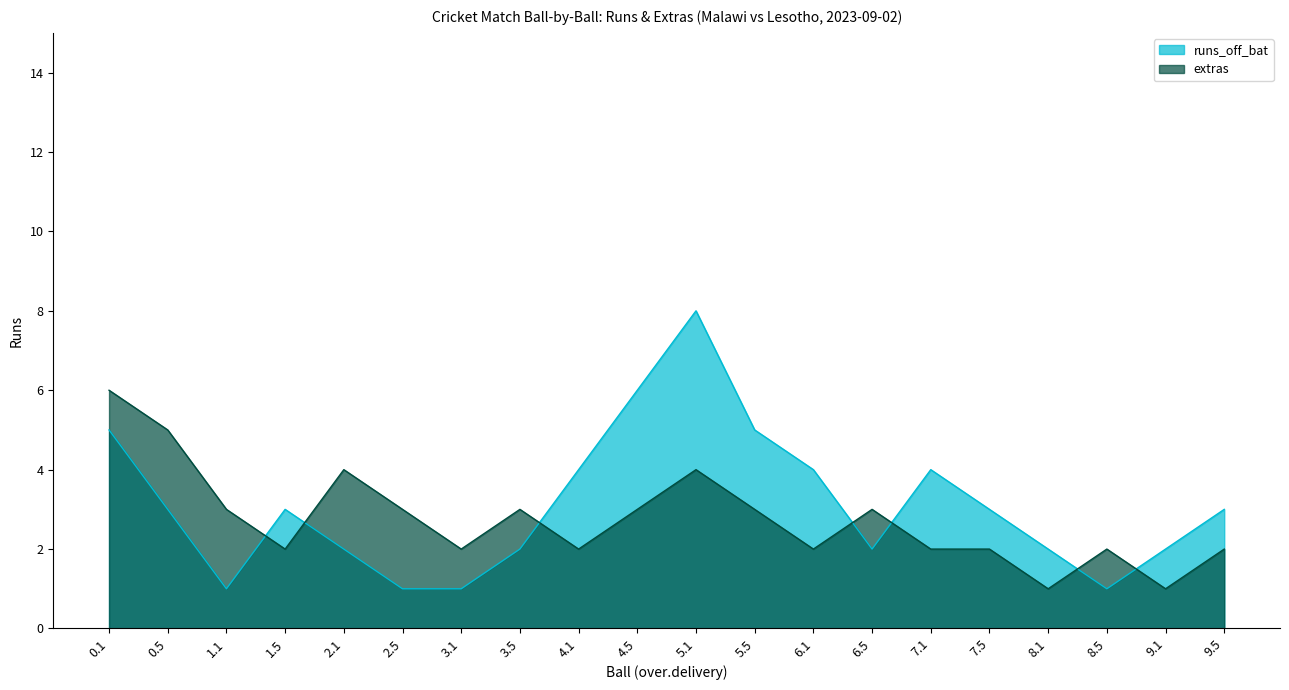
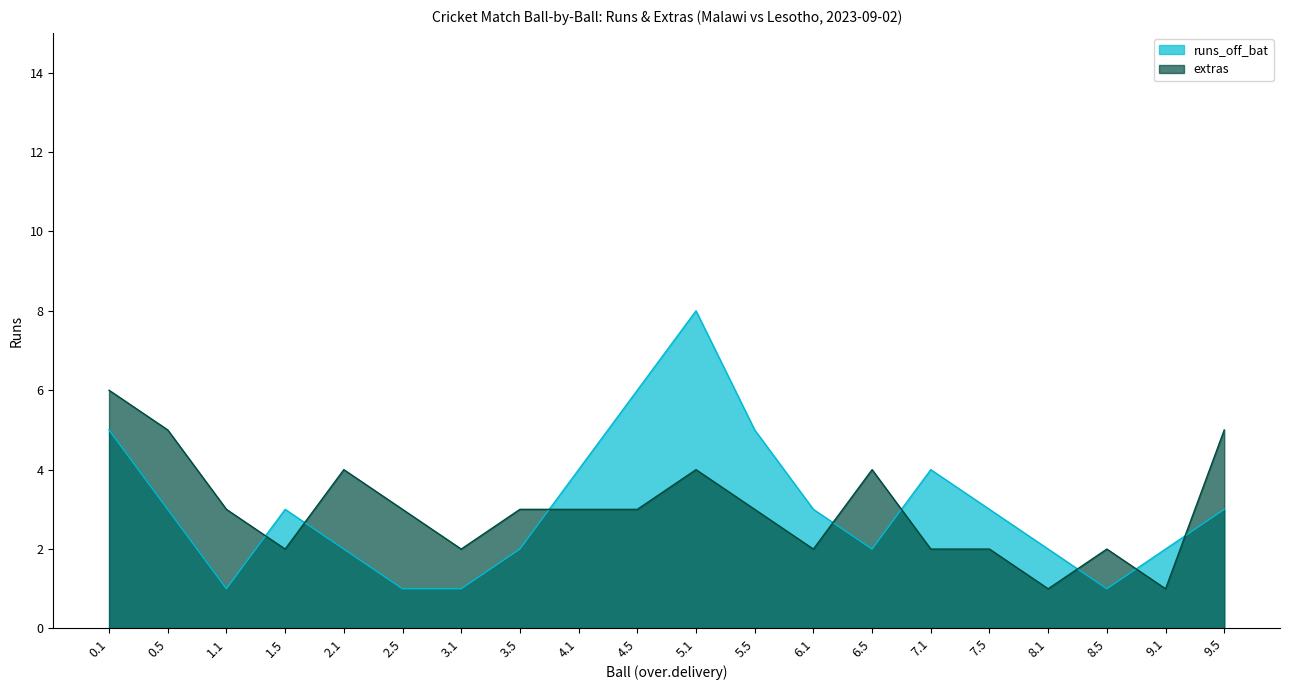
extras, 4.1: 2 -> 3
runs_off_bat, 6.1: 4 -> 3
extras, 6.5: 3 -> 4
extras, 9.5: 2 -> 5
